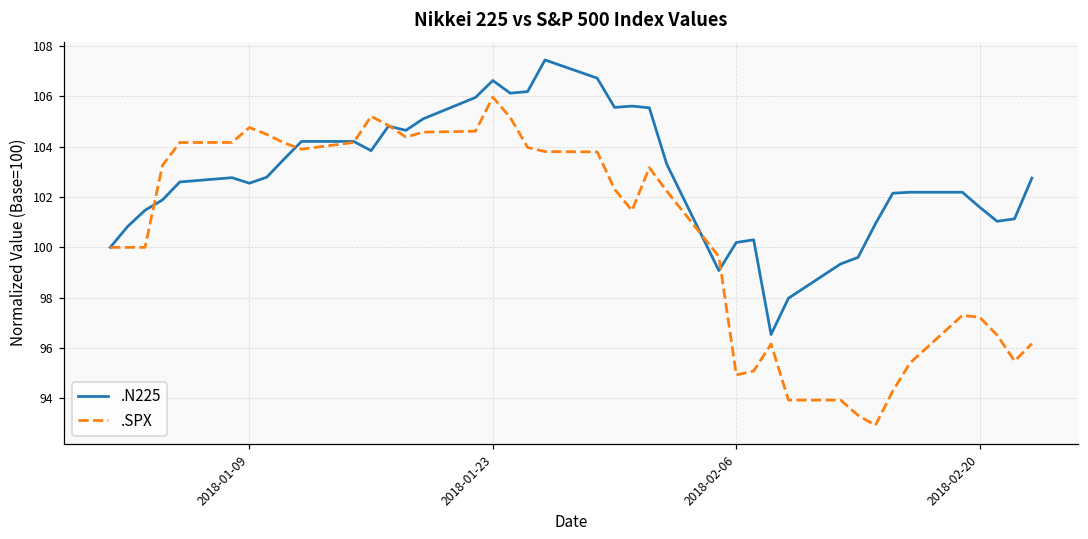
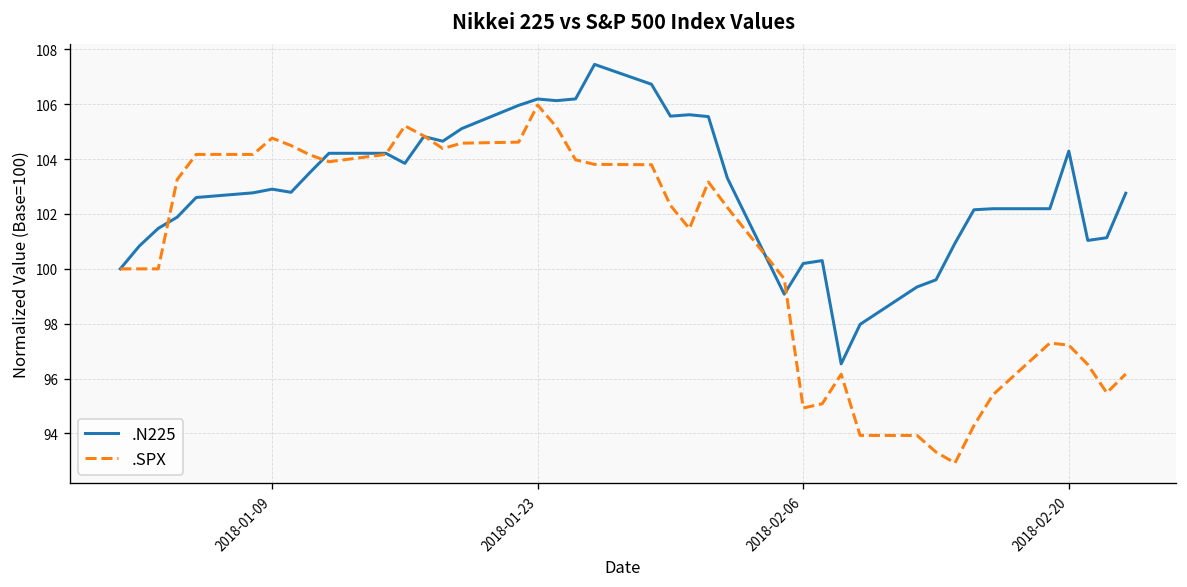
.N225, 2018-01-09: 102.6 -> 102.9
.N225, 2018-01-23: 106.6 -> 106.2
.N225, 2018-02-20: 101.6 -> 104.3
